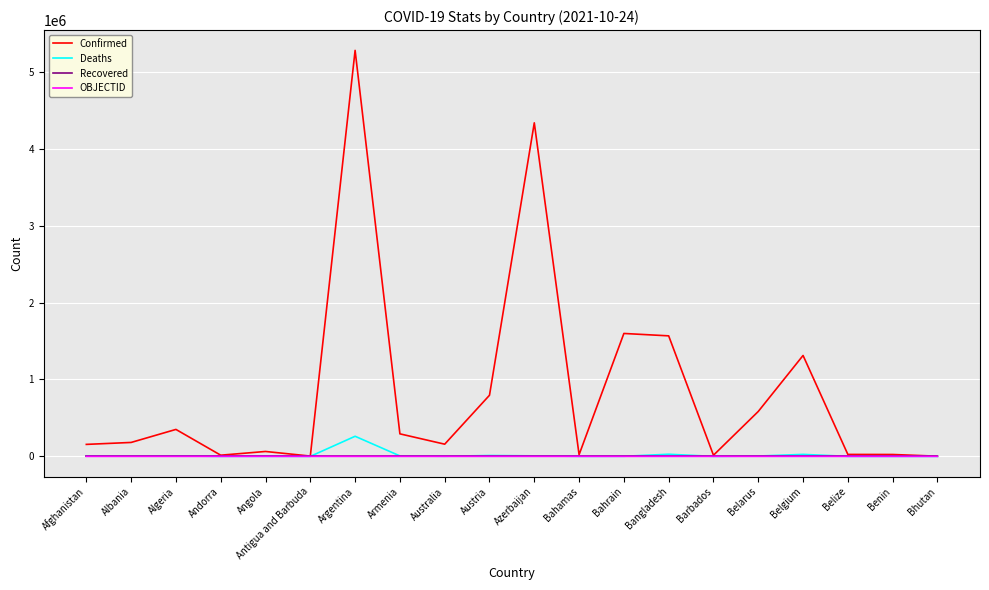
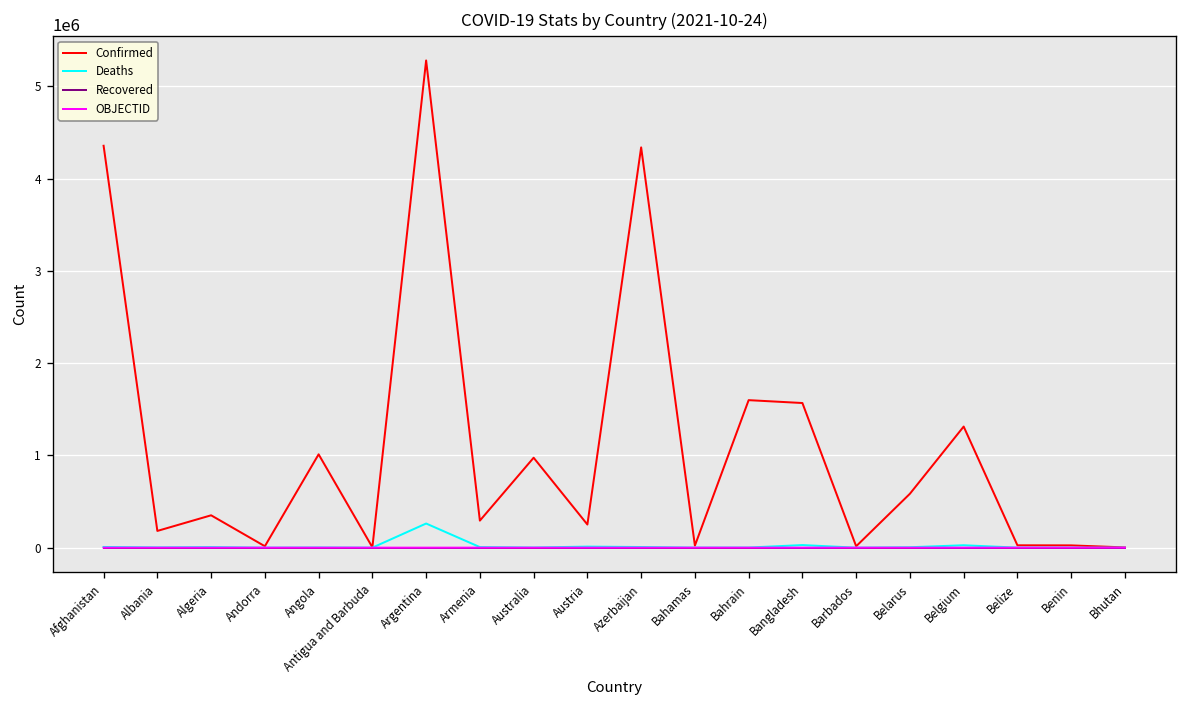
Confirmed, Afghanistan: 200000 -> 4400000
Confirmed, Angola: 100000 -> 1000000
Confirmed, Australia: 200000 -> 1000000
Confirmed, Austria: 800000 -> 300000
